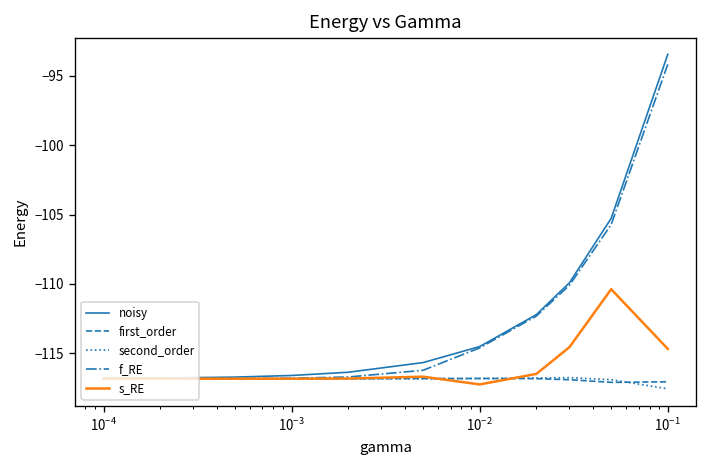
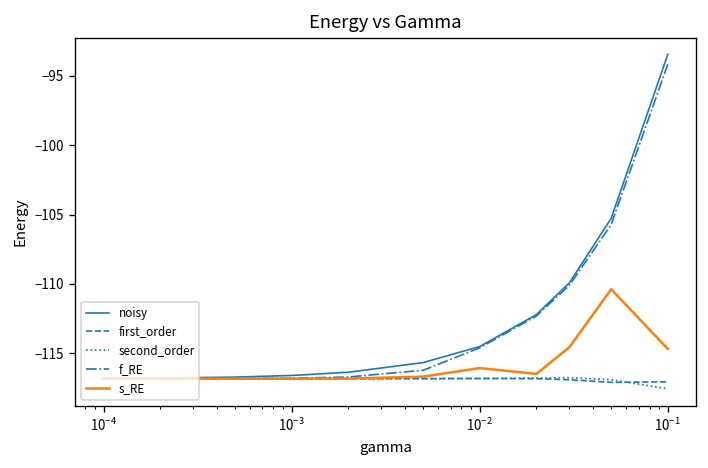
s_RE, 10^-2: -117.2 -> -116.1
